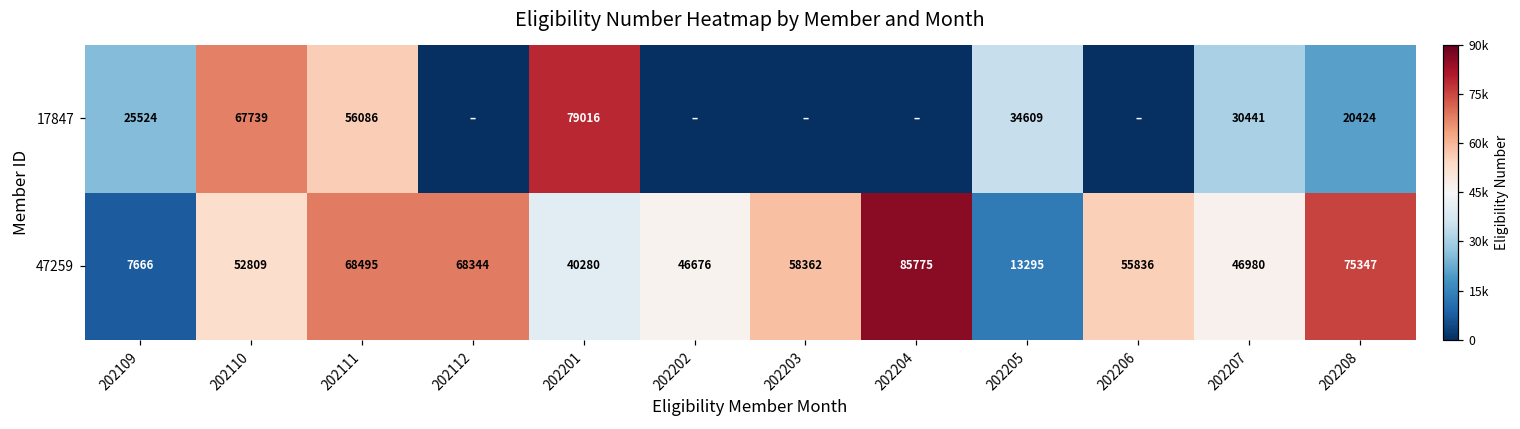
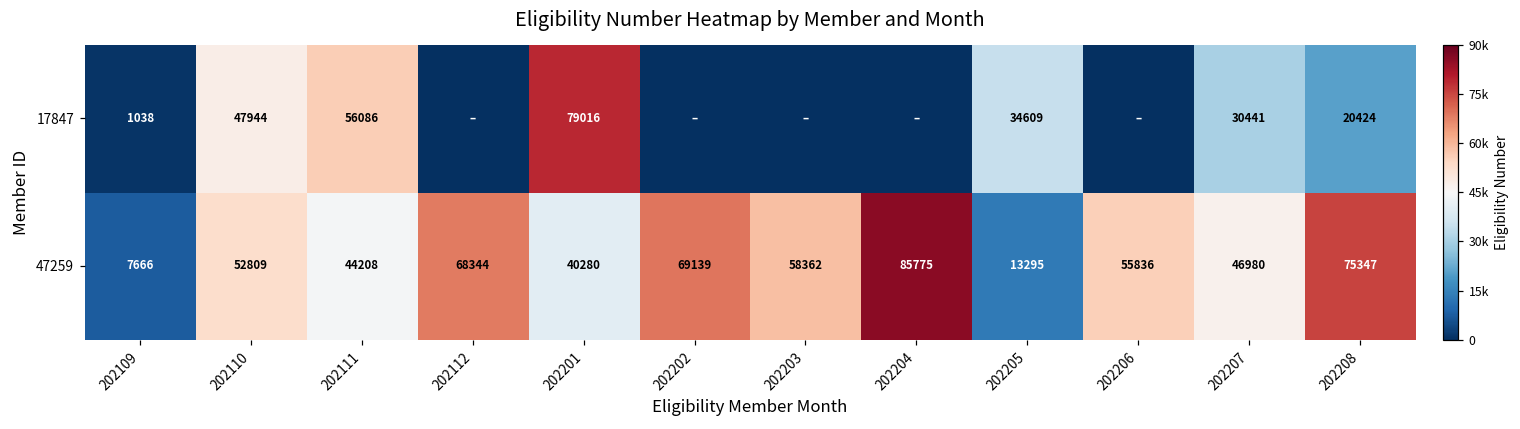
17847, 202109: 25524 -> 1038
17847, 202110: 67739 -> 47944
47259, 202111: 68495 -> 44208
47259, 202202: 46676 -> 69139
